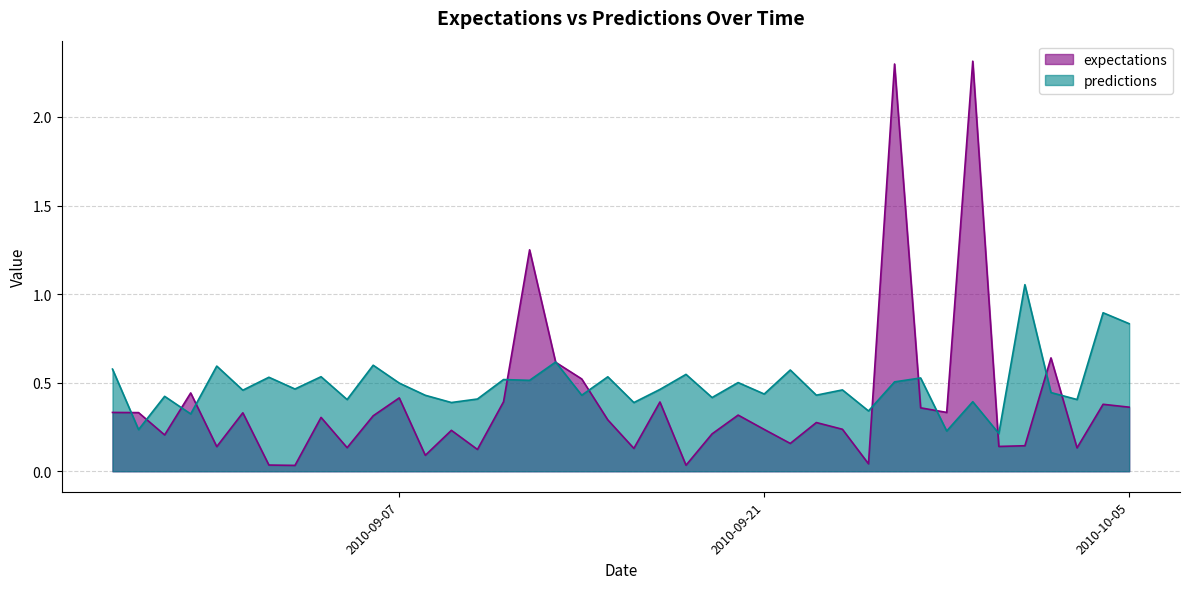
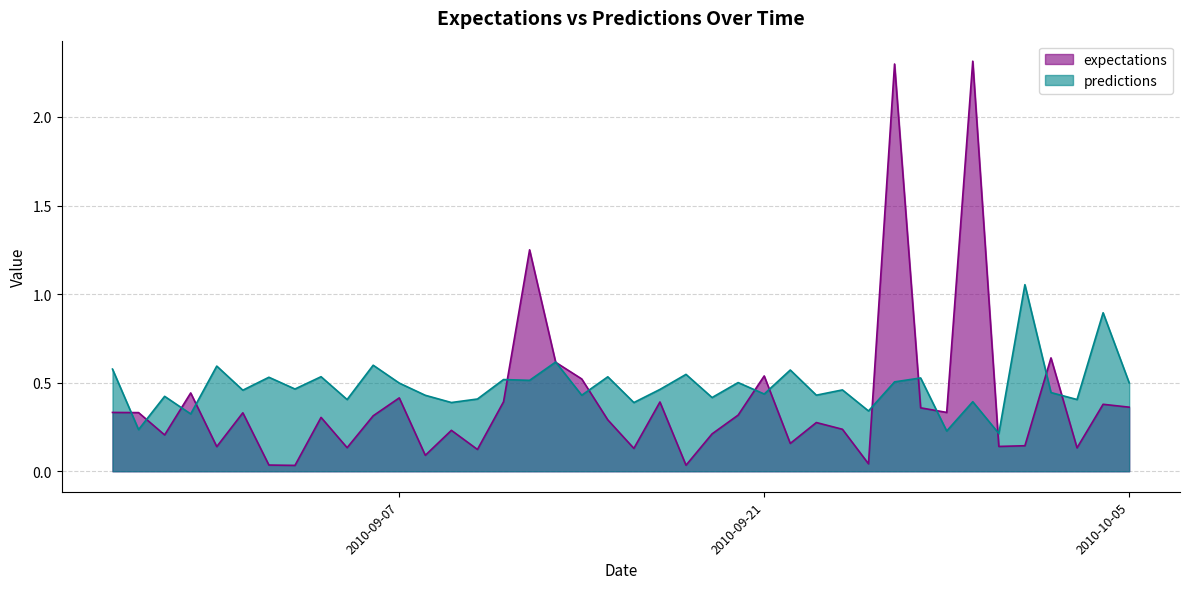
expectations, 2010-09-21: 0.24 -> 0.54
predictions, 2010-10-05: 0.83 -> 0.50
